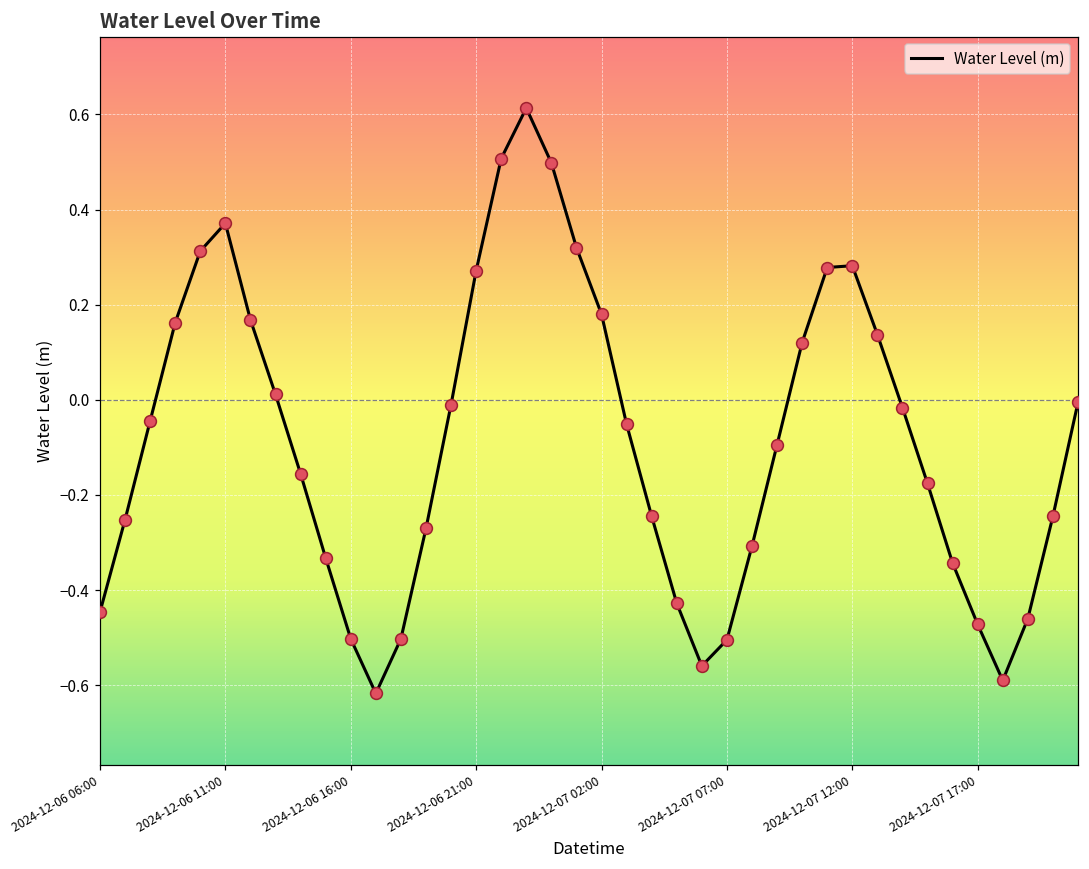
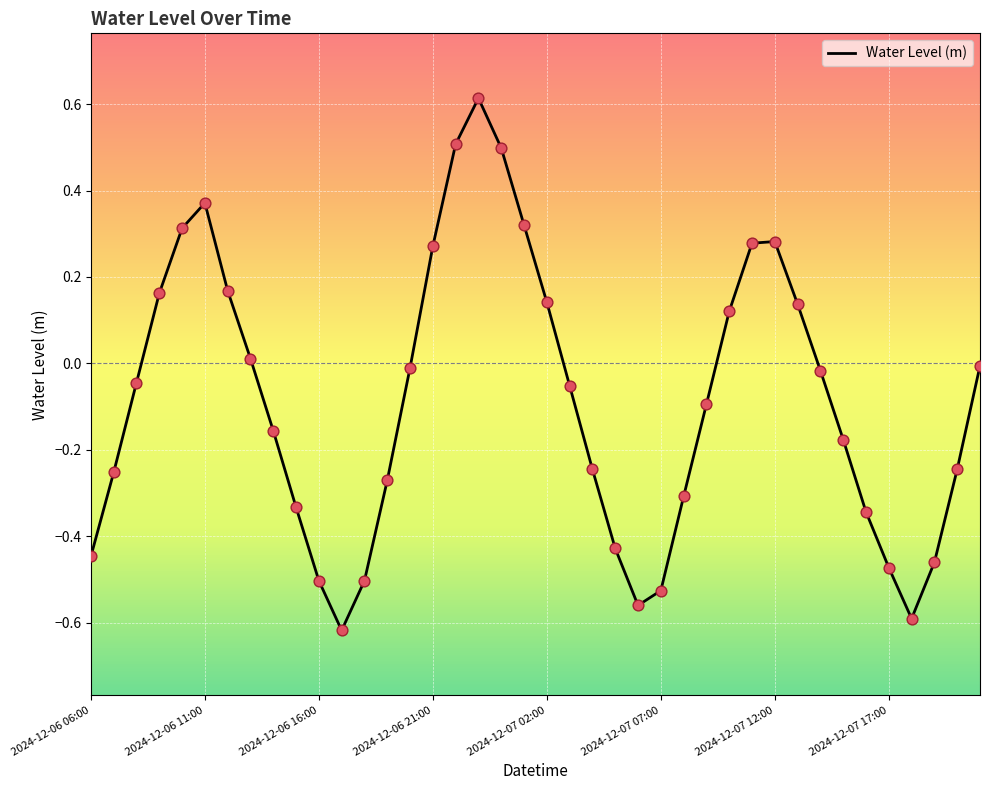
2024-12-07 02:00: 0.18 -> 0.14
2024-12-07 07:00: -0.50 -> -0.53
